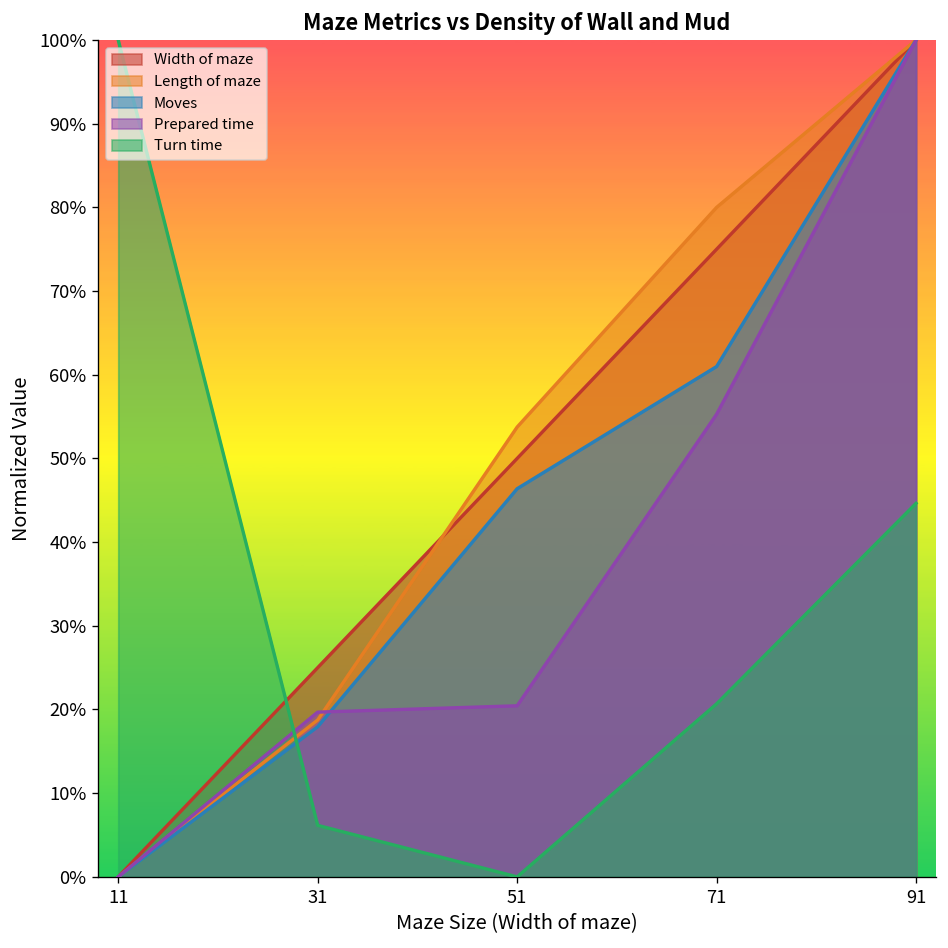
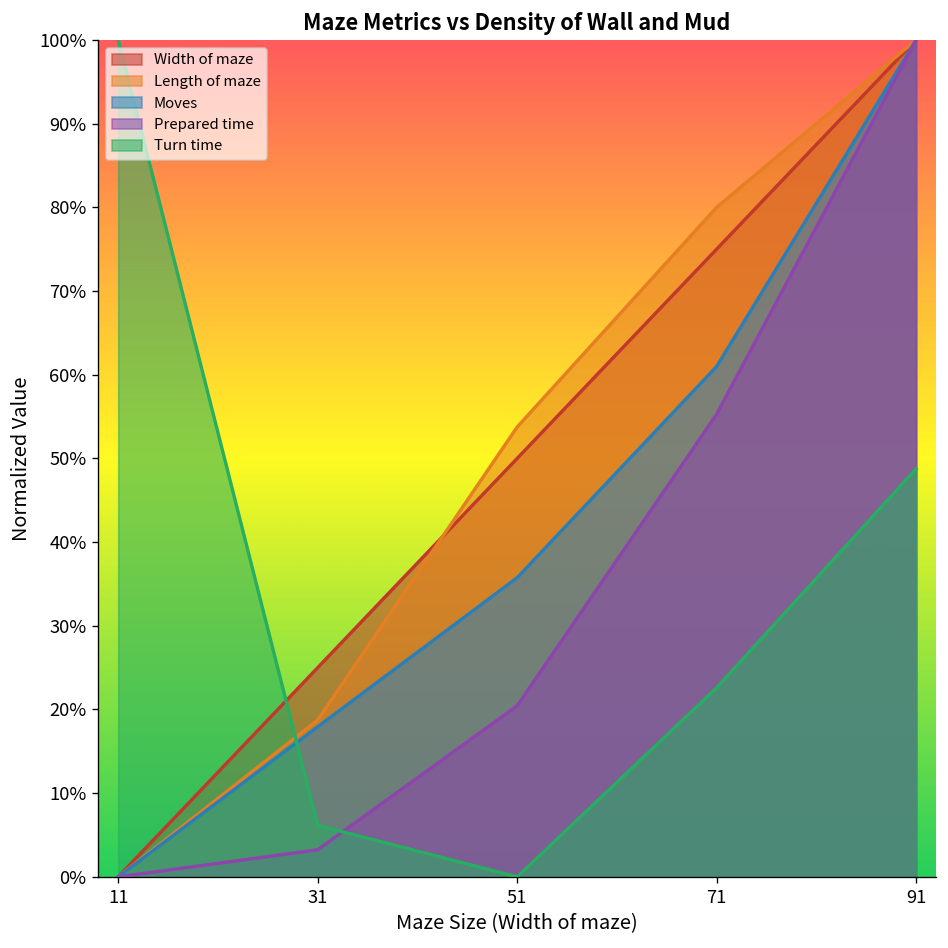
Prepared time, 31: 20% -> 3%
Moves, 51: 46% -> 36%
Turn time, 71: 21% -> 23%
Turn time, 91: 45% -> 49%
